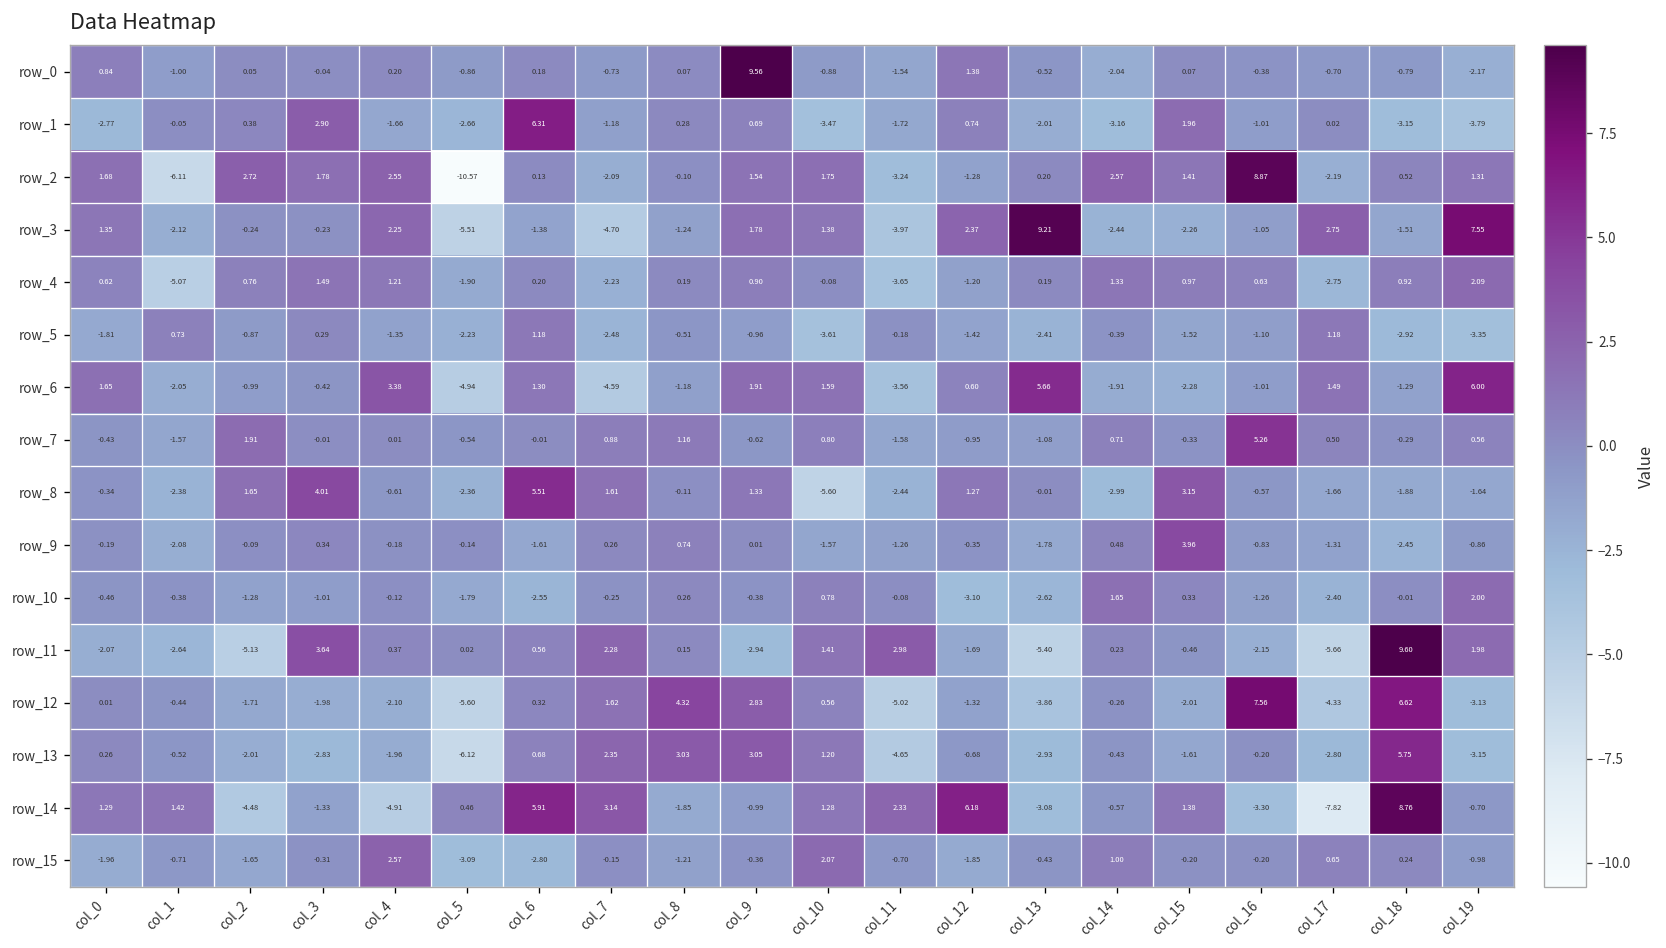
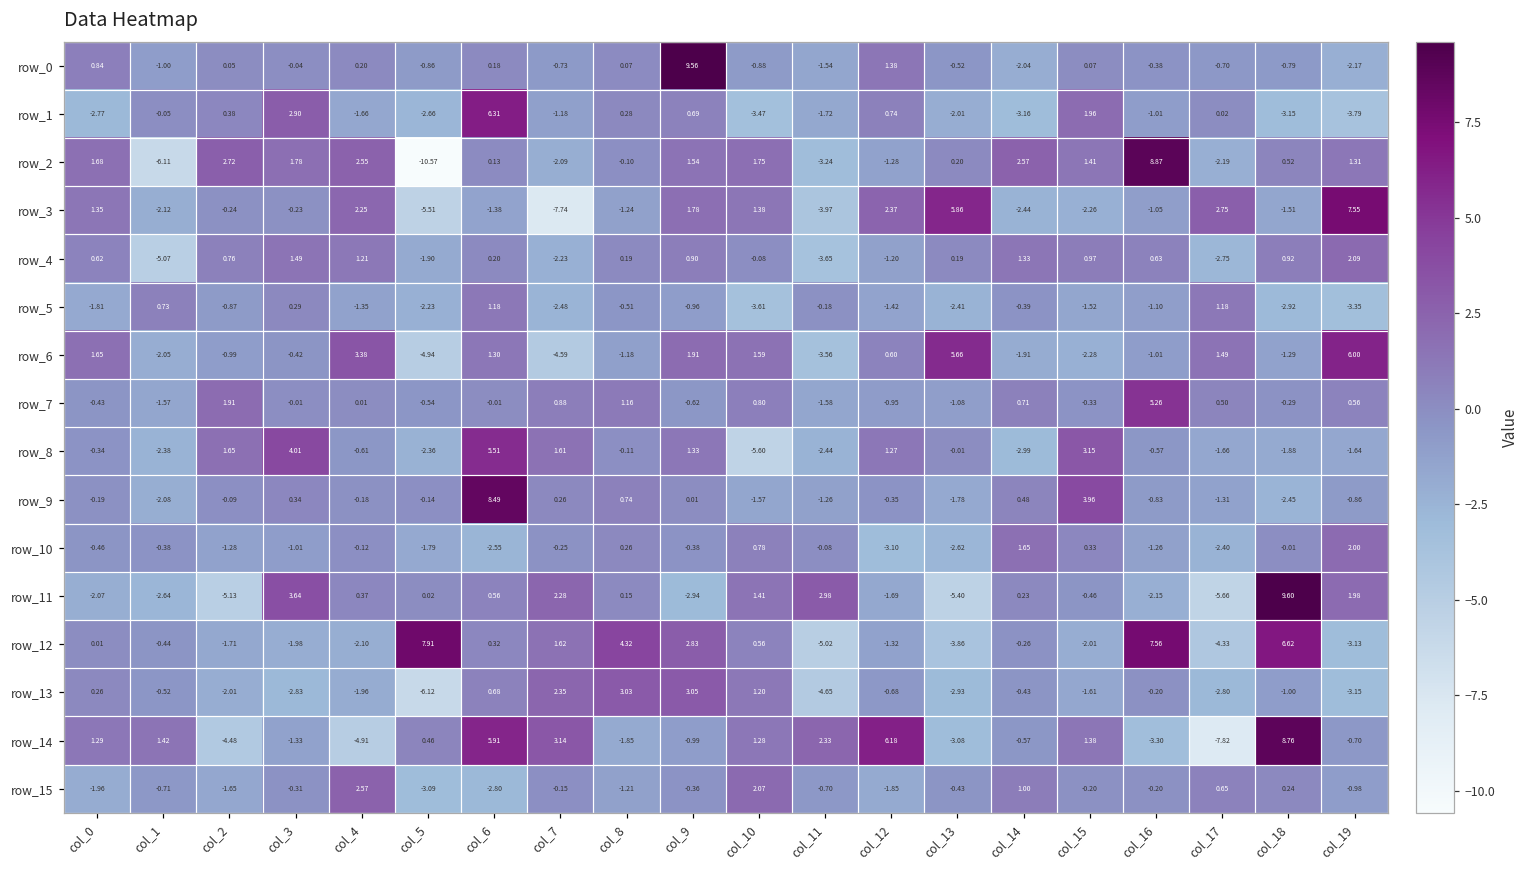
row_3, col_7: -4.70 -> -7.74
row_3, col_13: 9.21 -> 5.86
row_9, col_6: -1.61 -> 8.49
row_12, col_5: -5.60 -> 7.91
row_13, col_18: 5.75 -> -1.00
